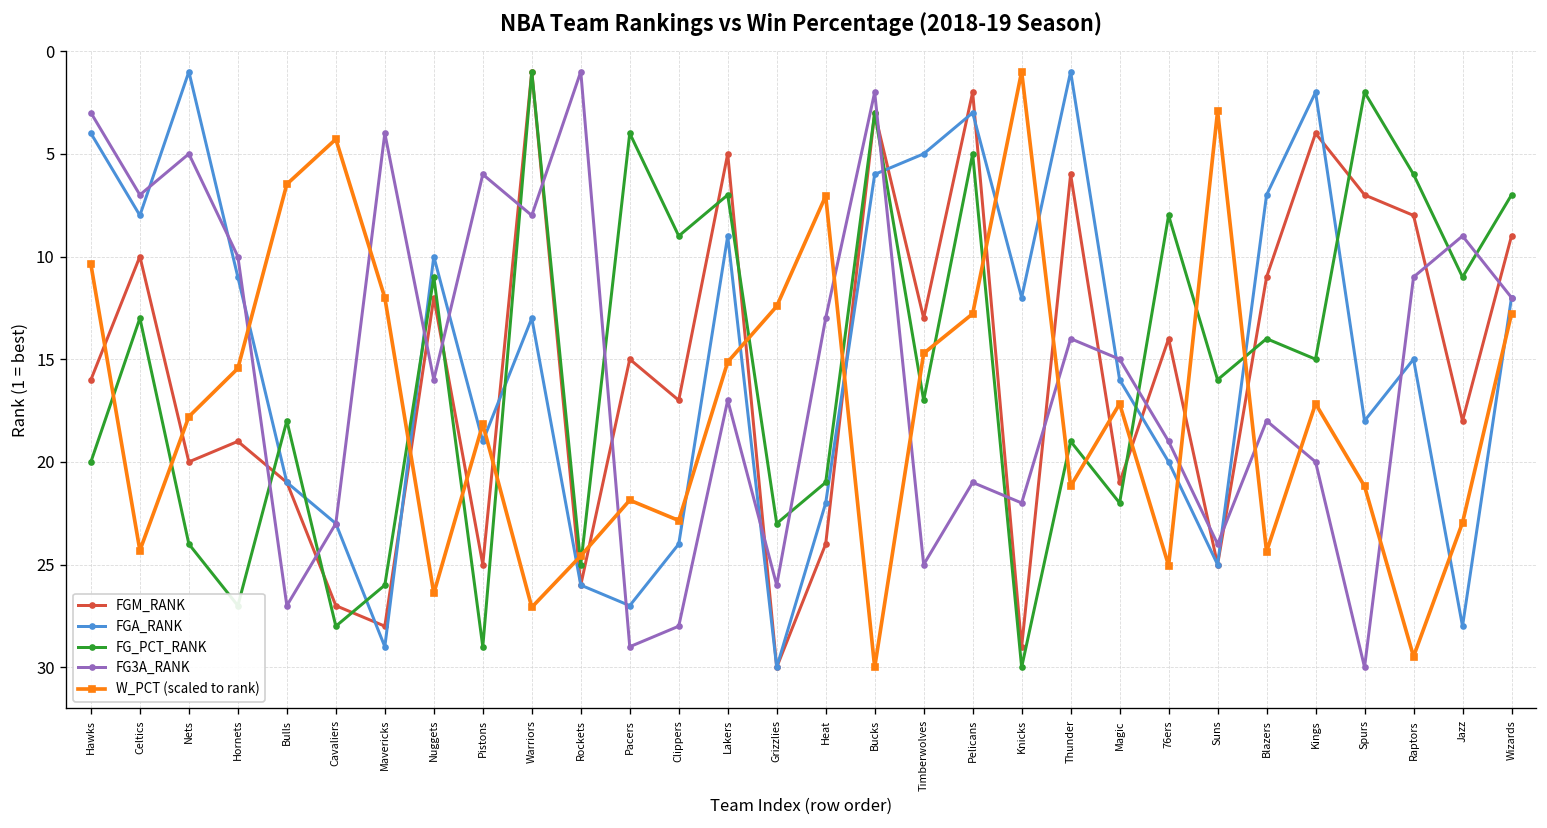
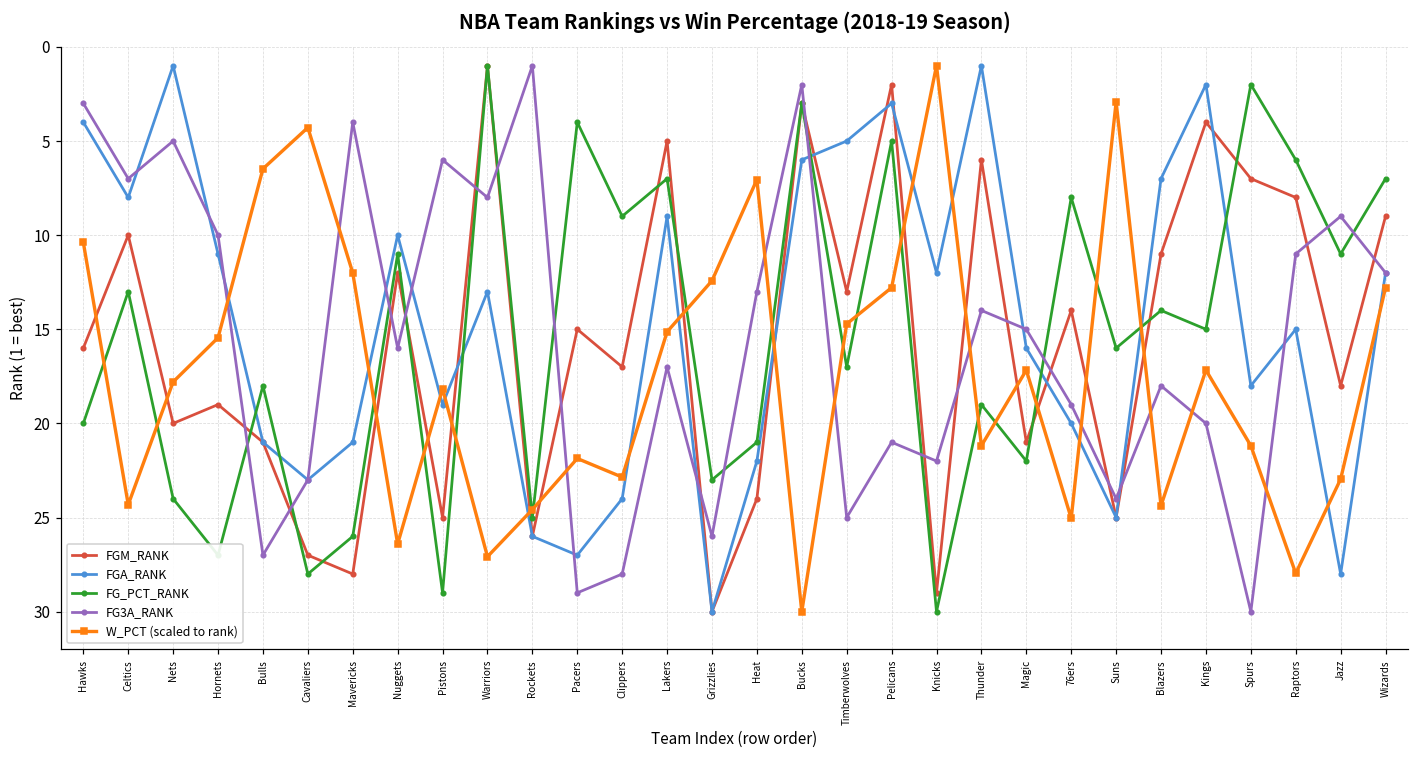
FGA_RANK, Mavericks: 29 -> 21
W_PCT (scaled to rank), Raptors: 29.5 -> 28.0
